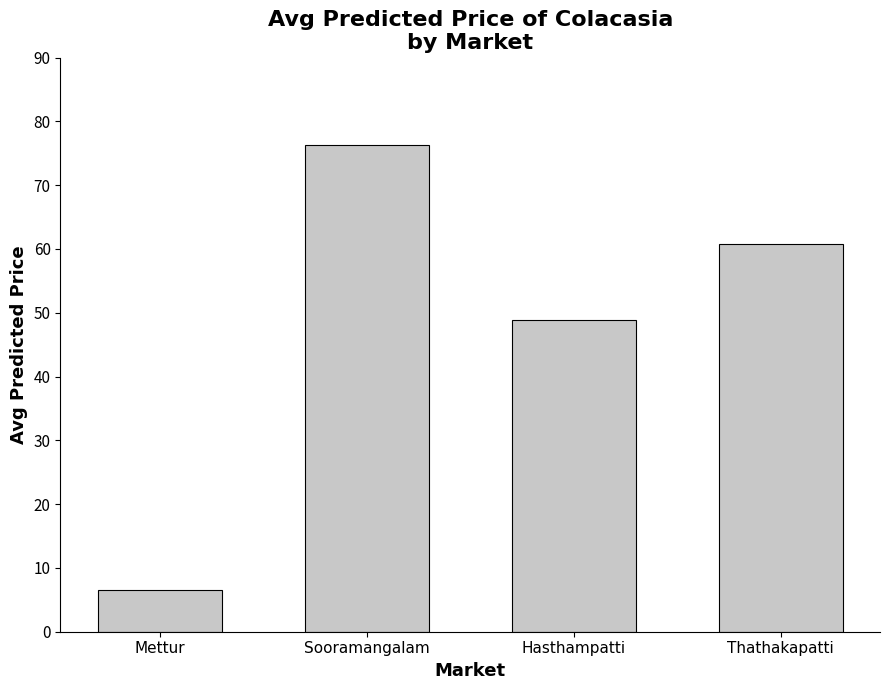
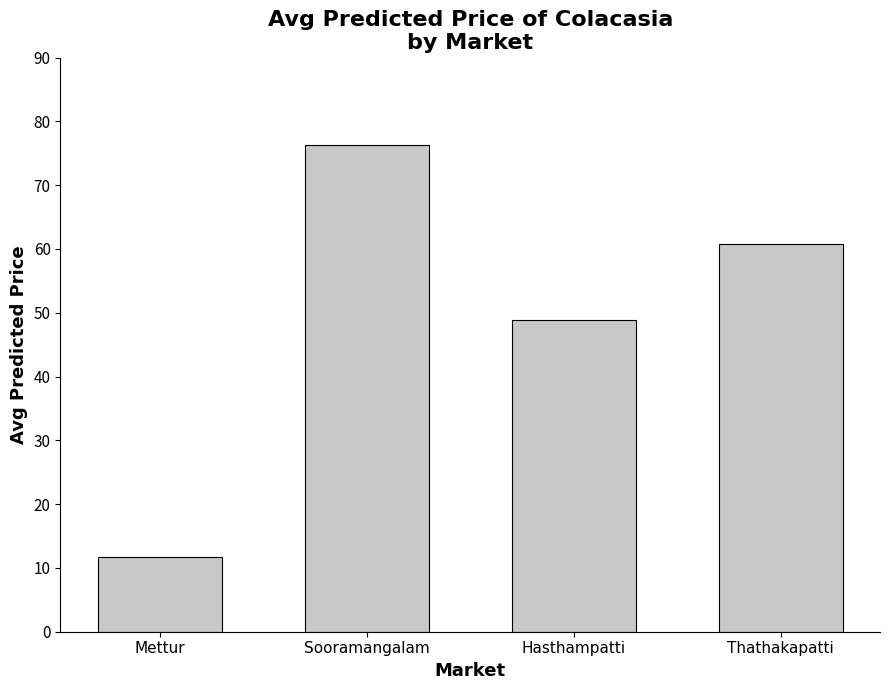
Mettur: 6 -> 12
